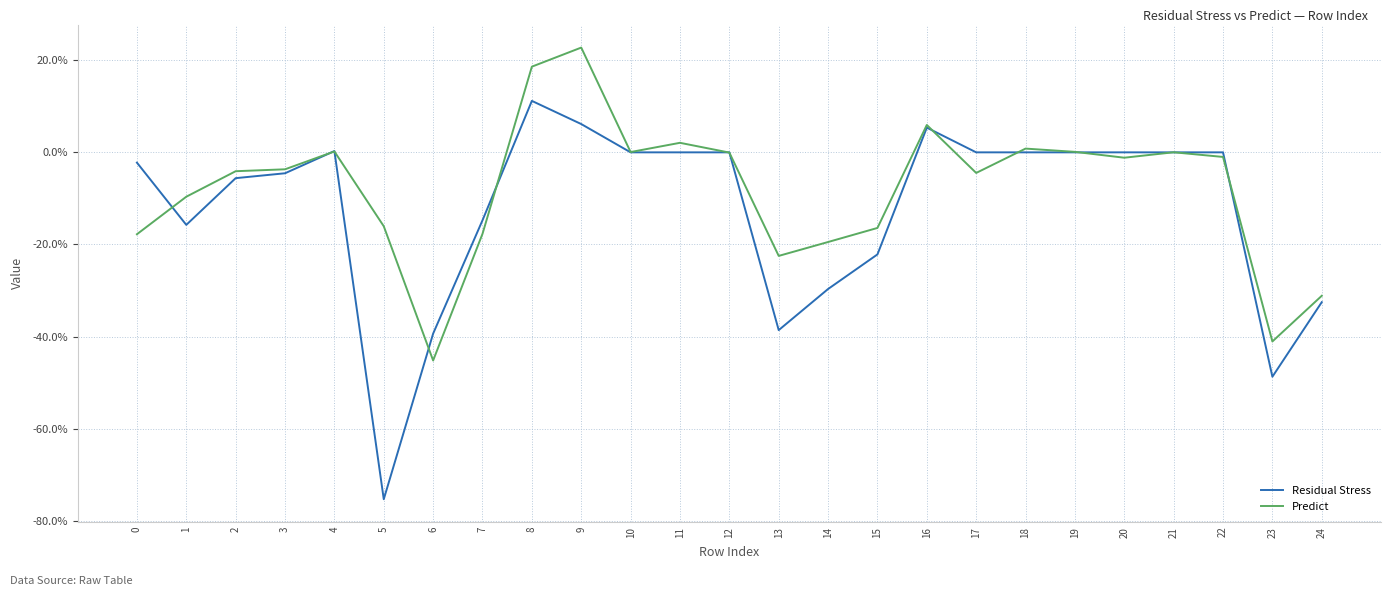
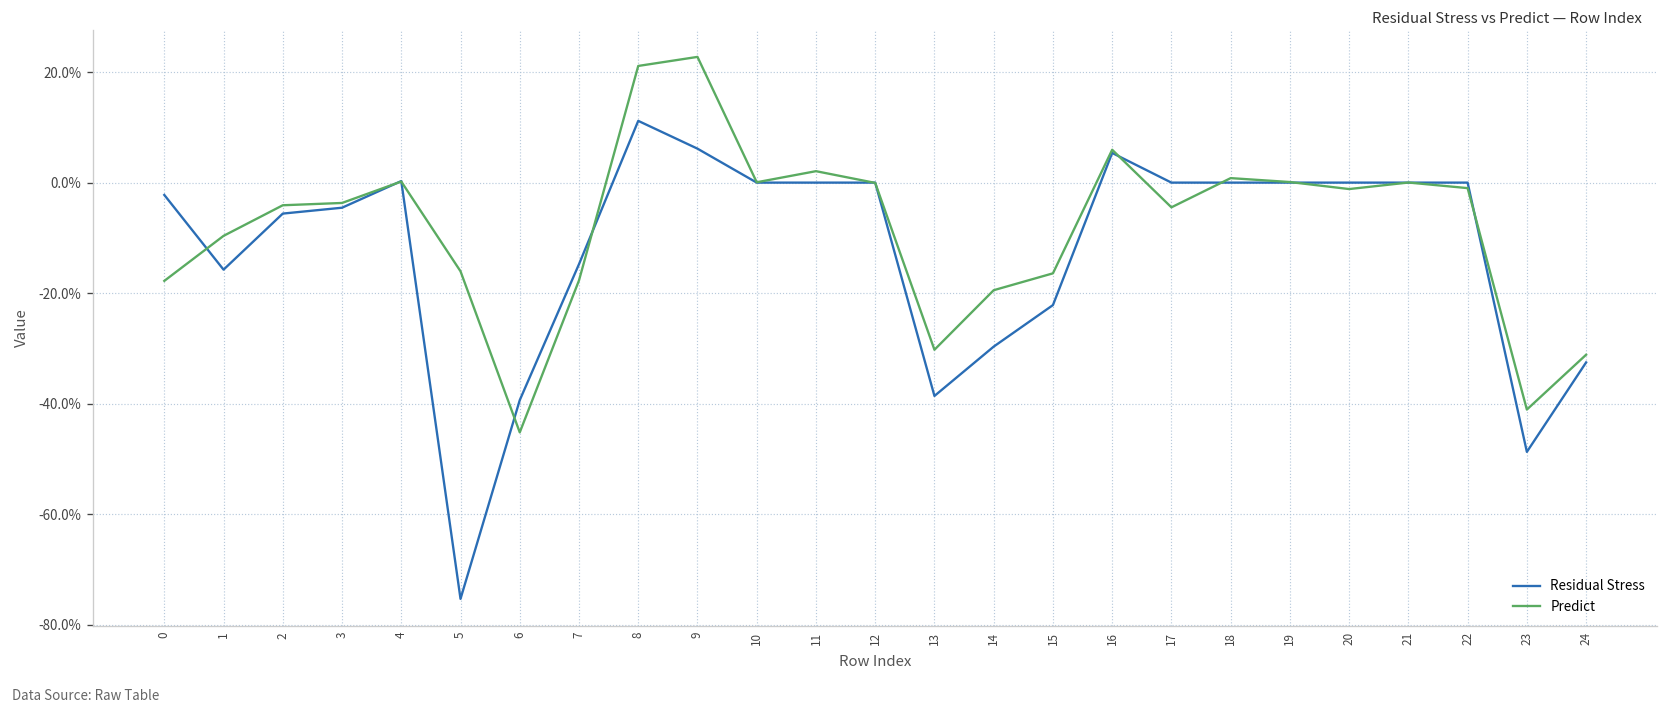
Predict, 8: 19% -> 21%
Predict, 13: -22% -> -30%
